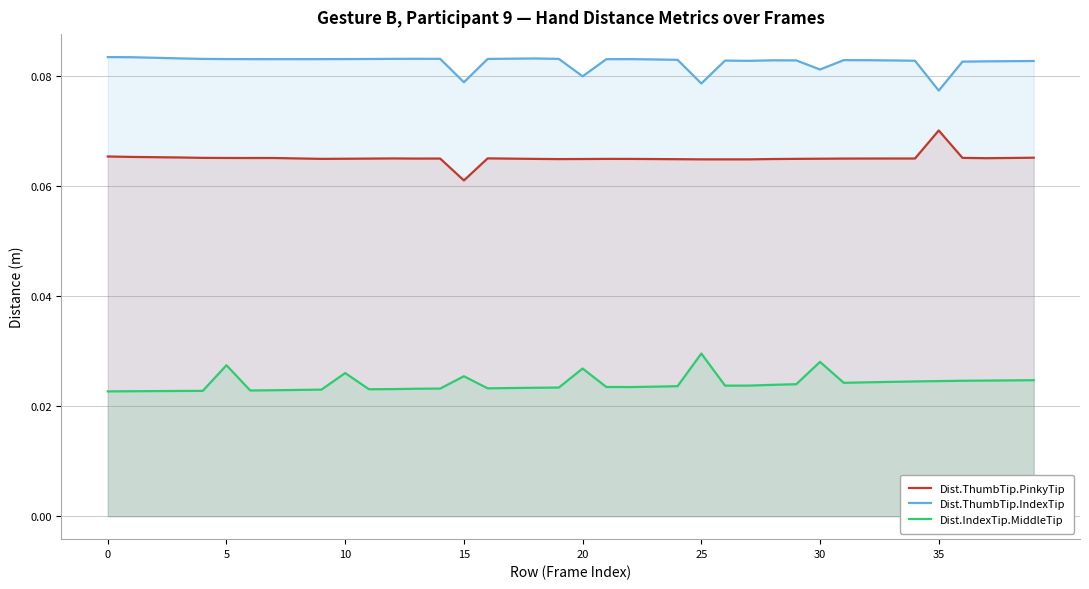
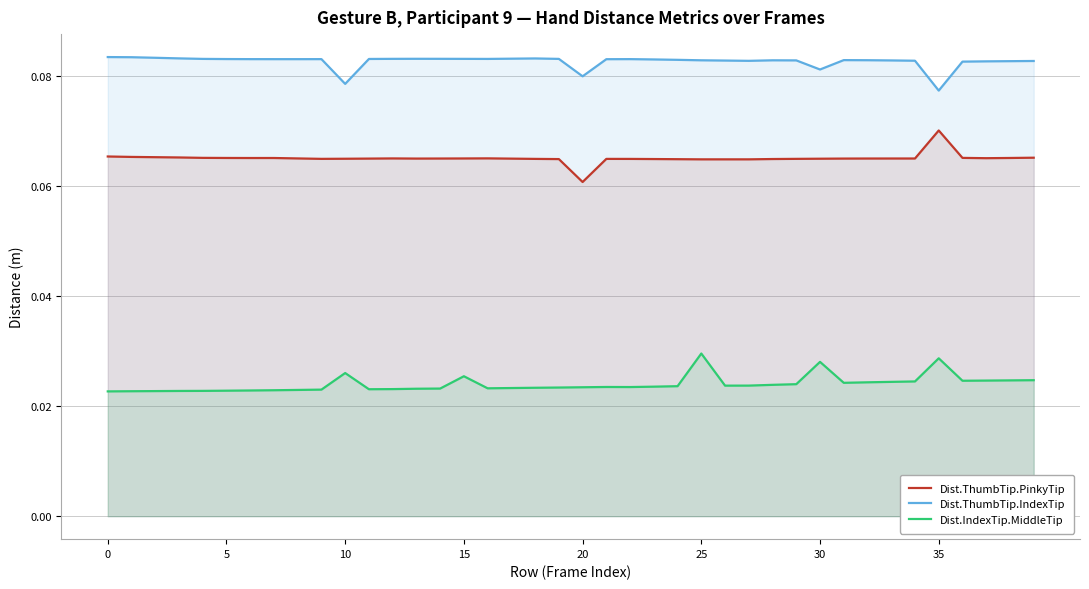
Dist.IndexTip.MiddleTip, 5: 0.027 -> 0.023
Dist.ThumbTip.IndexTip, 10: 0.083 -> 0.079
Dist.ThumbTip.PinkyTip, 15: 0.061 -> 0.065
Dist.ThumbTip.IndexTip, 15: 0.079 -> 0.083
Dist.ThumbTip.PinkyTip, 20: 0.065 -> 0.061
Dist.IndexTip.MiddleTip, 20: 0.027 -> 0.023
Dist.ThumbTip.IndexTip, 25: 0.079 -> 0.083
Dist.IndexTip.MiddleTip, 35: 0.025 -> 0.029
